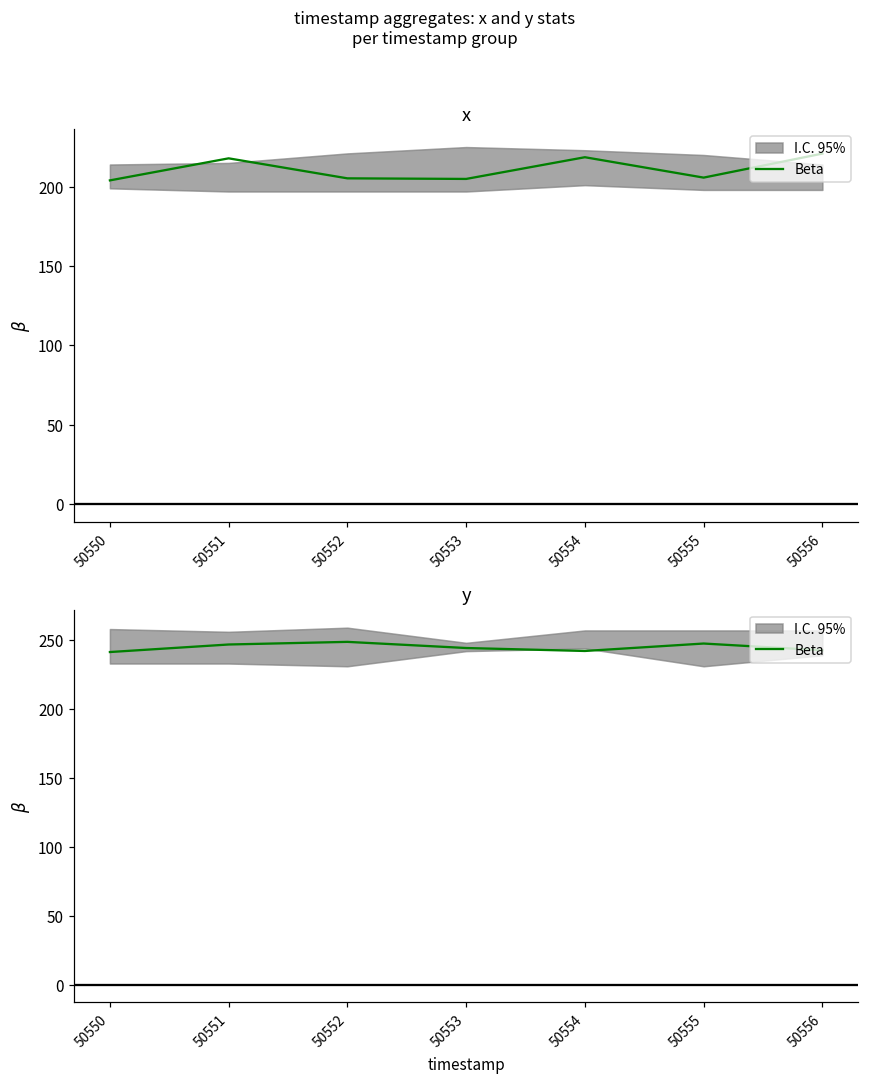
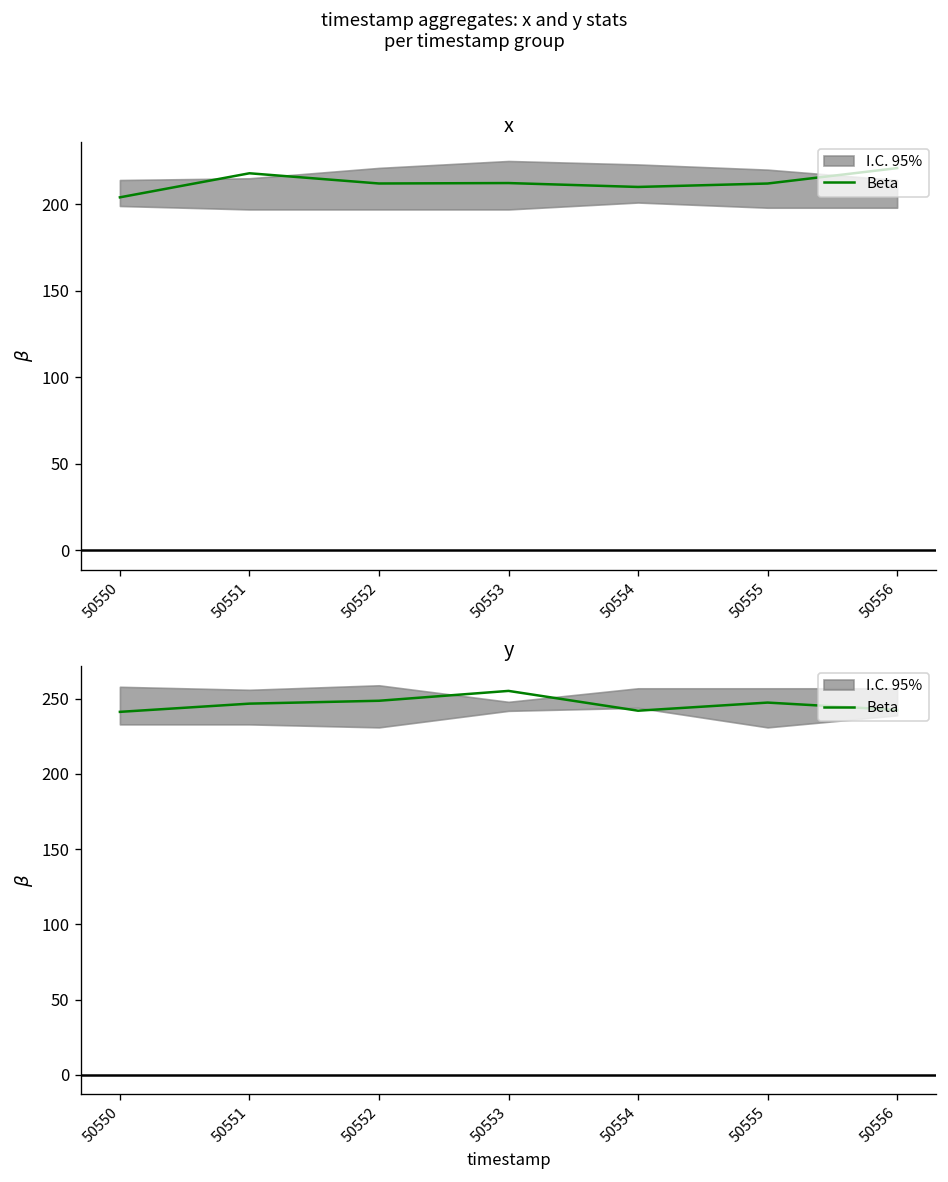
x, Beta, 50552: 205 -> 212
x, Beta, 50553: 205 -> 212
x, Beta, 50554: 219 -> 210
x, Beta, 50555: 206 -> 212
y, Beta, 50553: 244 -> 255
